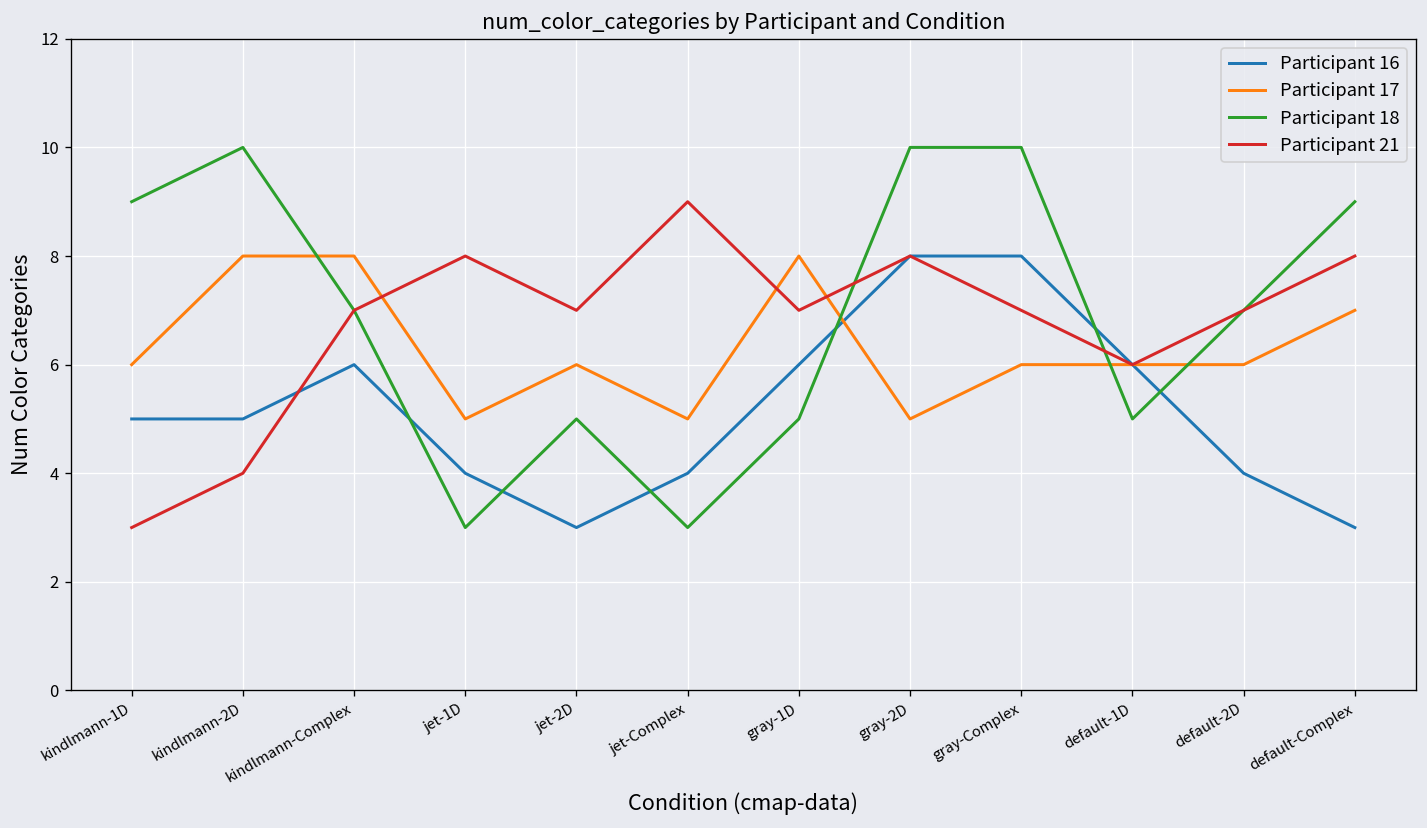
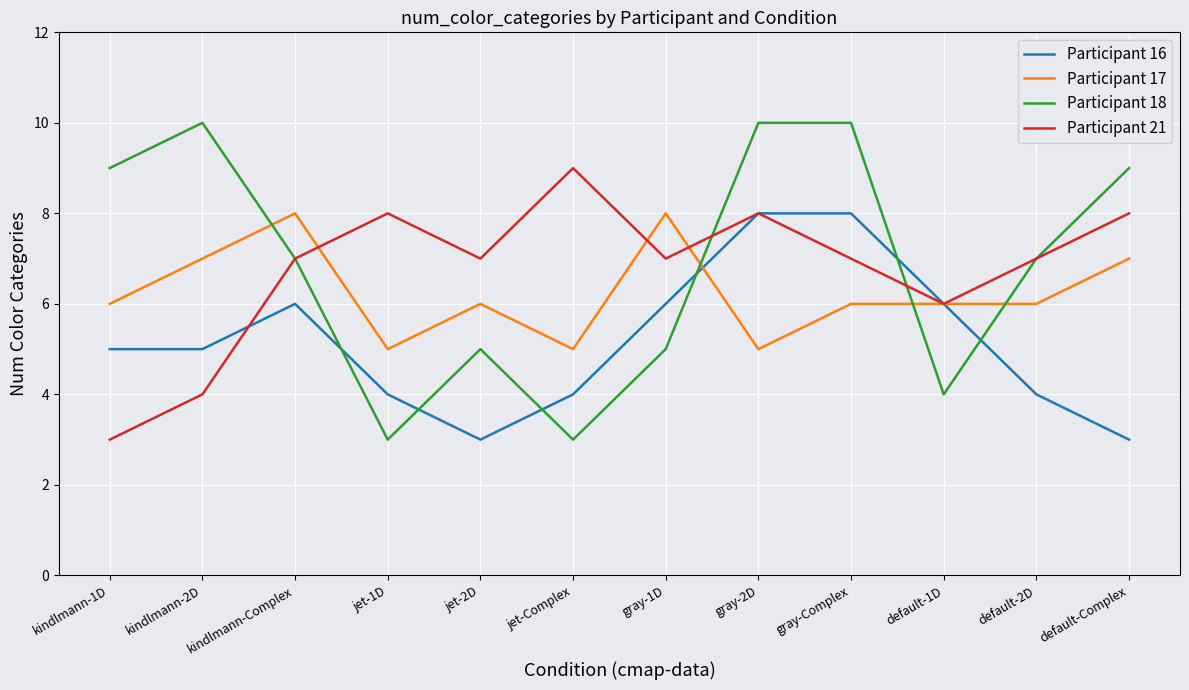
Participant 17, kindlmann-2D: 8 -> 7
Participant 18, default-1D: 5 -> 4
